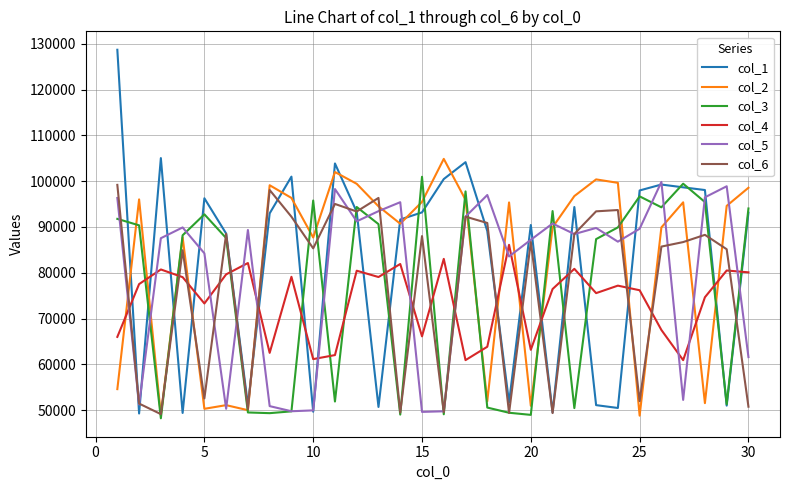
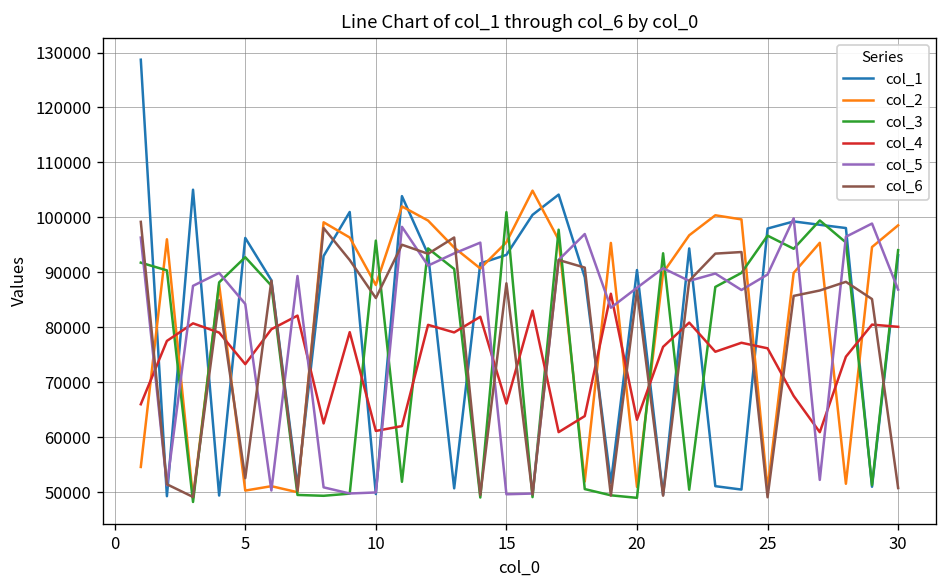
col_2, 25: 49000 -> 51000
col_6, 25: 52000 -> 49000
col_5, 30: 62000 -> 87000
